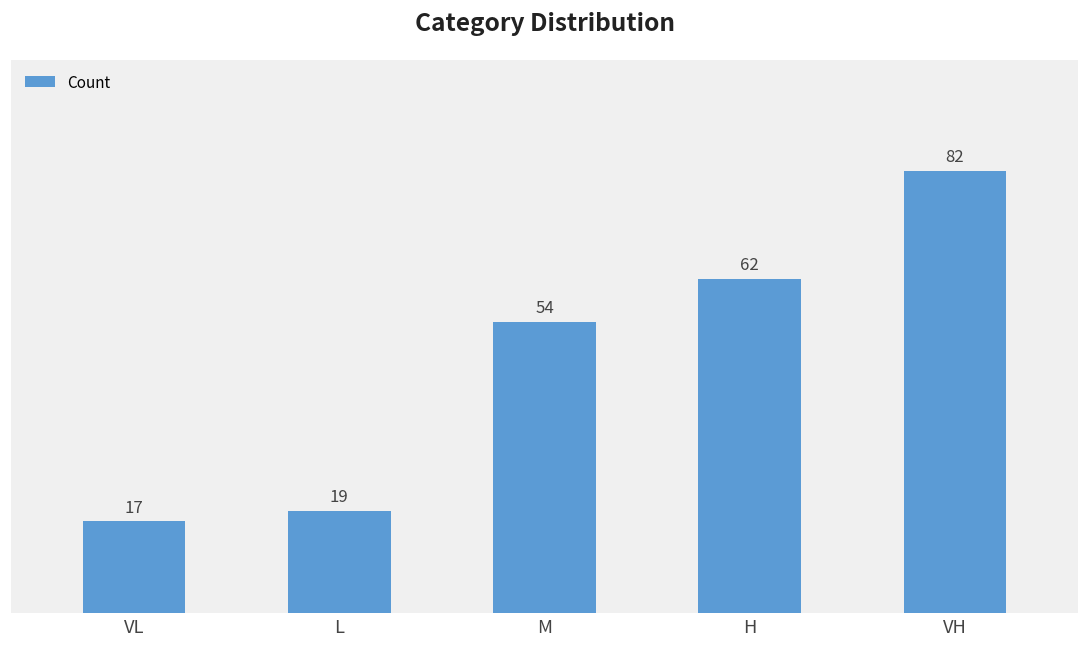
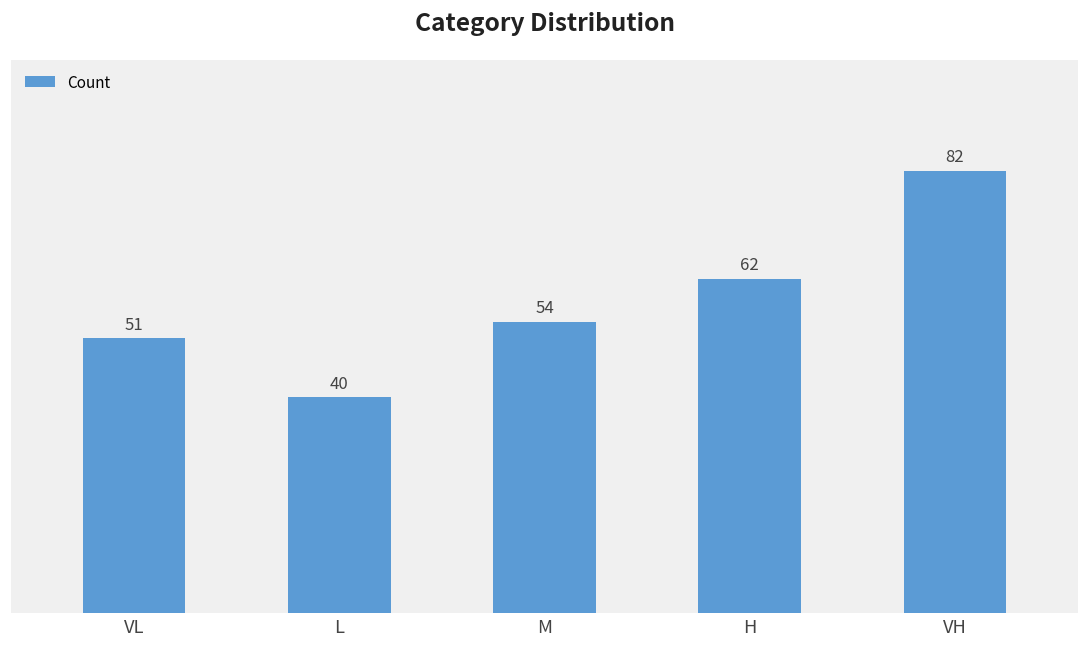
VL: 17 -> 51
L: 19 -> 40
